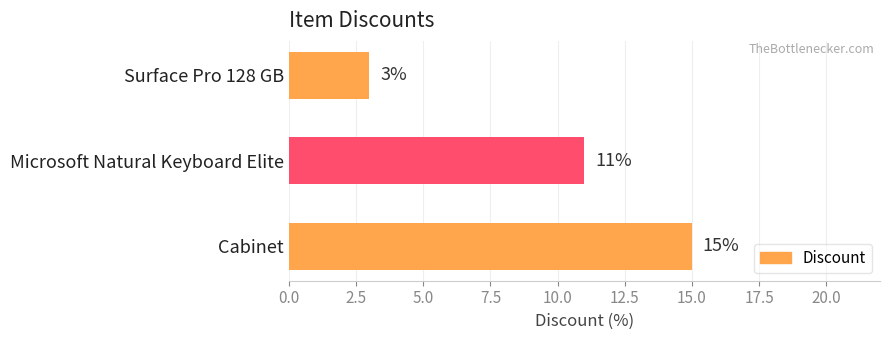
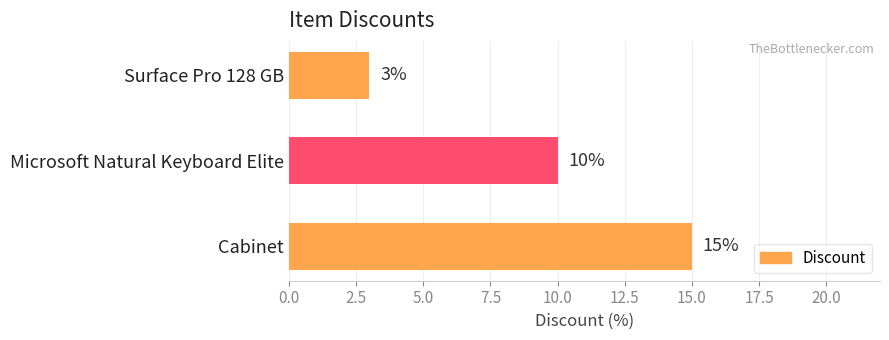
Microsoft Natural Keyboard Elite: 11% -> 10%
